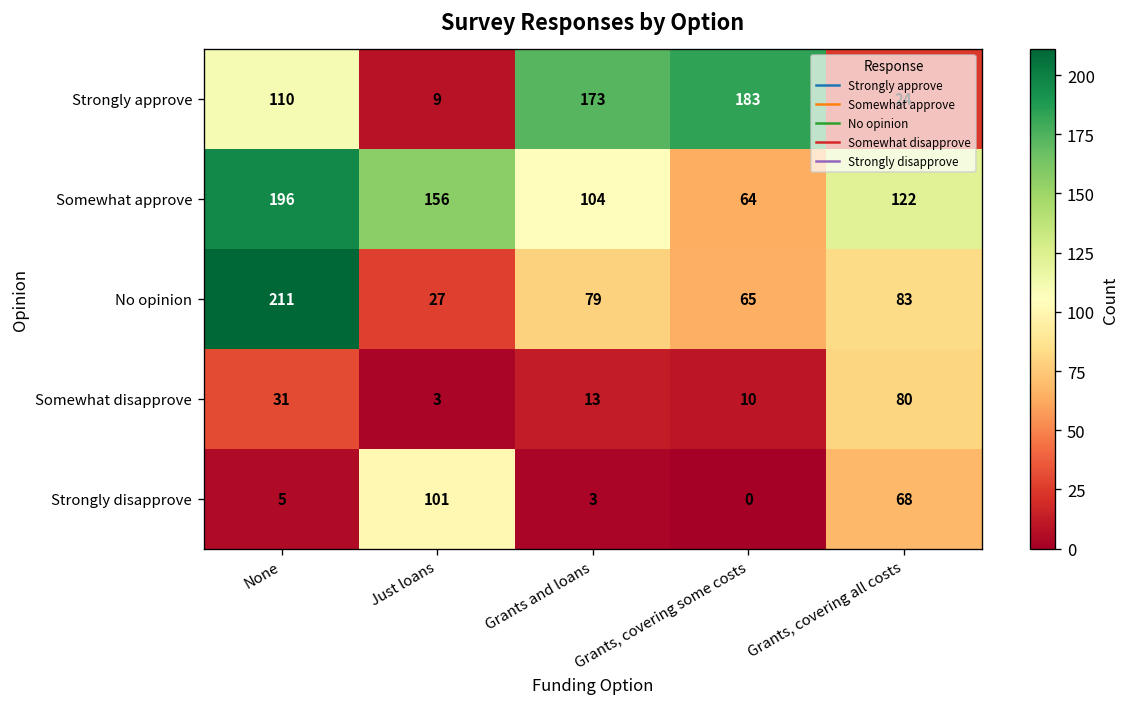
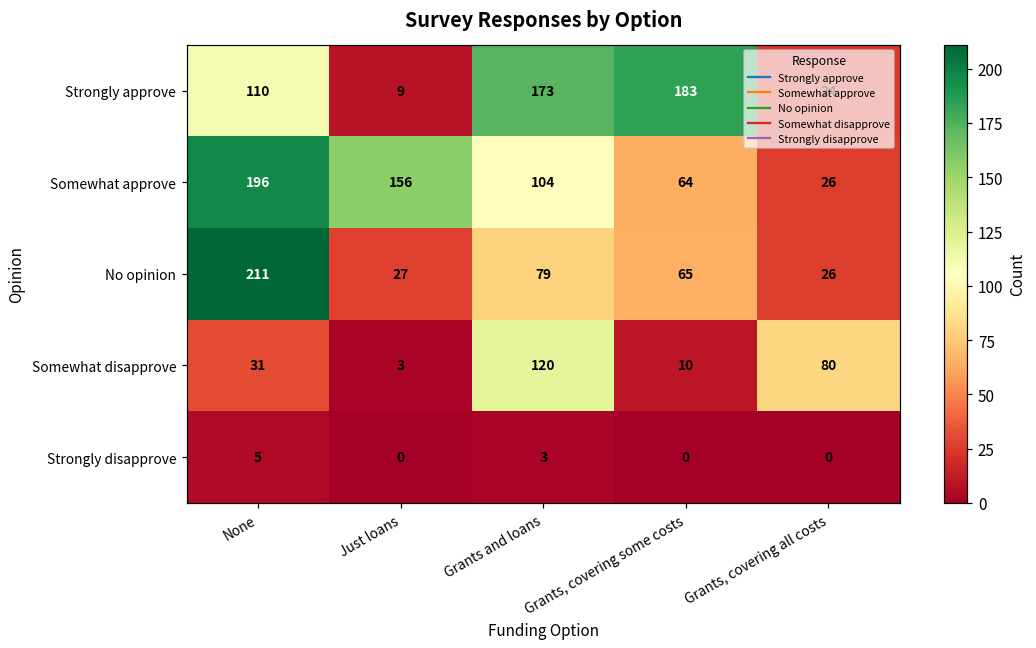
Somewhat approve, Grants, covering all costs: 122 -> 26
No opinion, Grants, covering all costs: 83 -> 26
Somewhat disapprove, Grants and loans: 13 -> 120
Strongly disapprove, Just loans: 101 -> 0
Strongly disapprove, Grants, covering all costs: 68 -> 0
